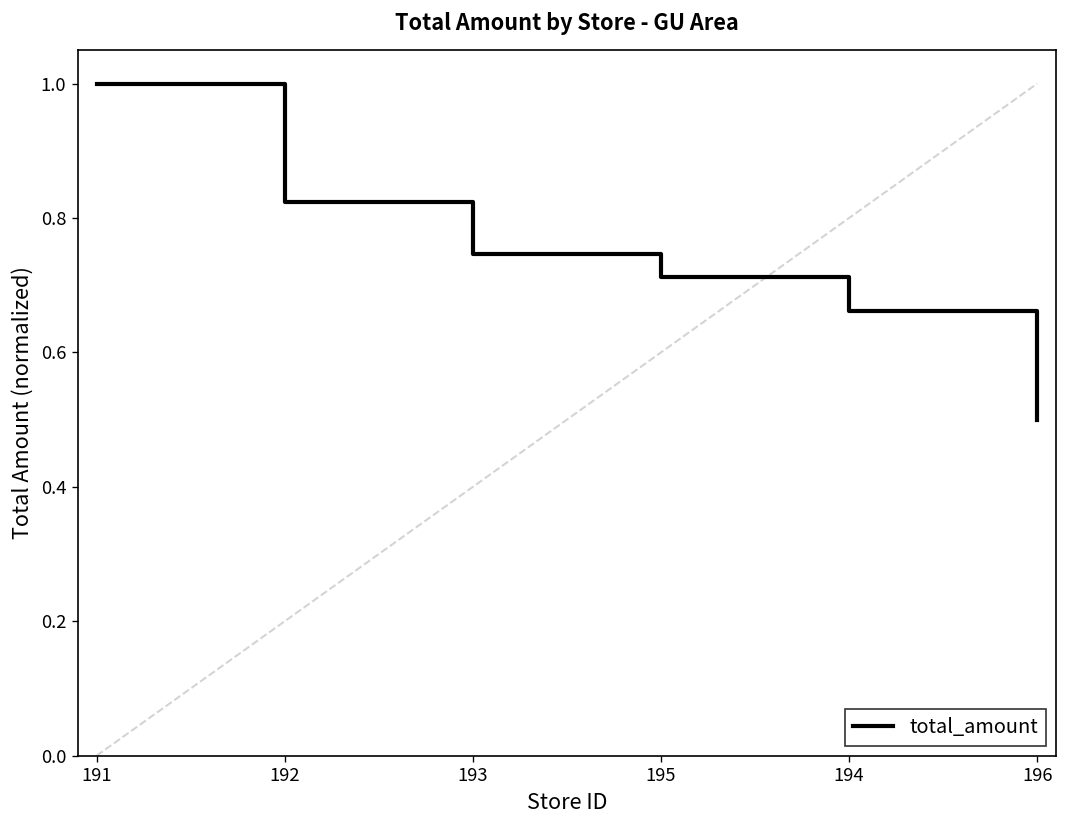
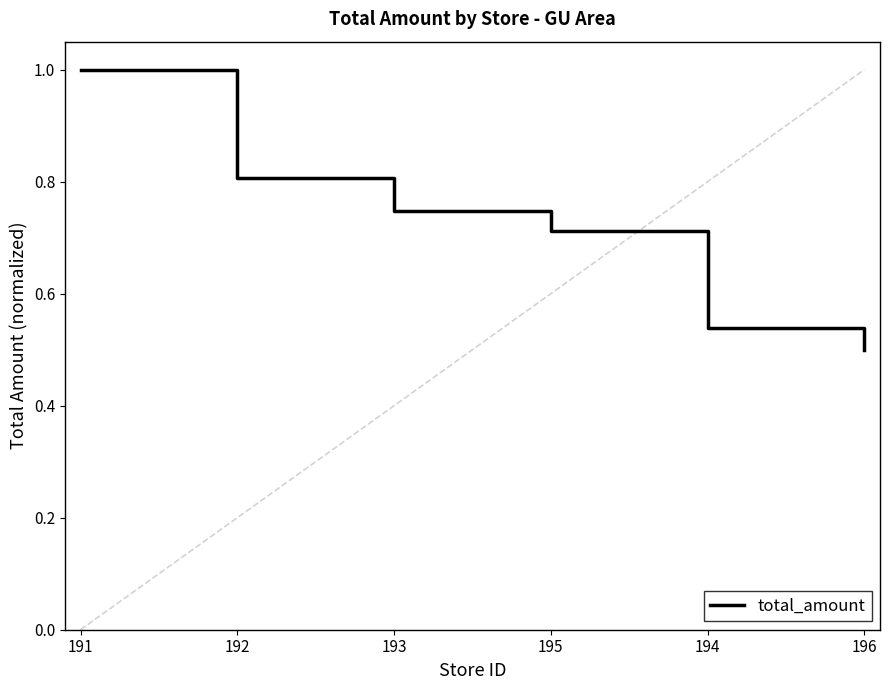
total_amount, 192: 0.82 -> 0.81
total_amount, 194: 0.66 -> 0.54
